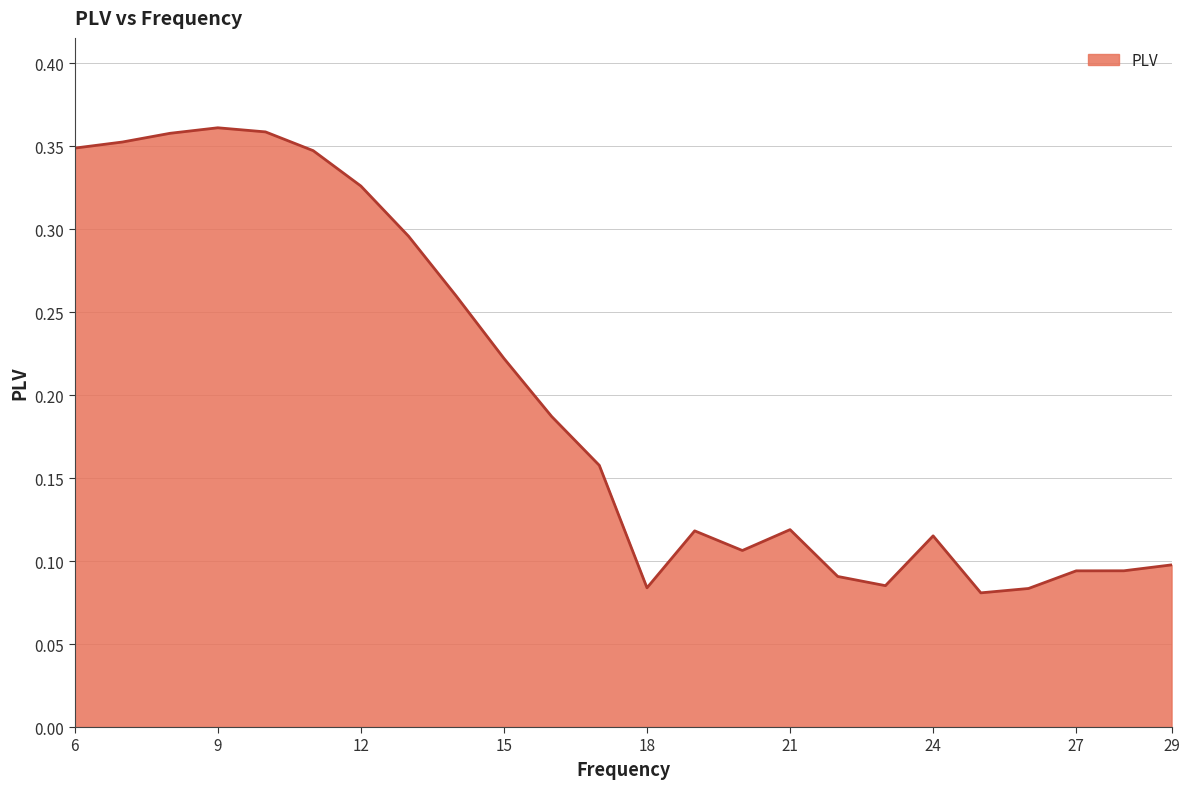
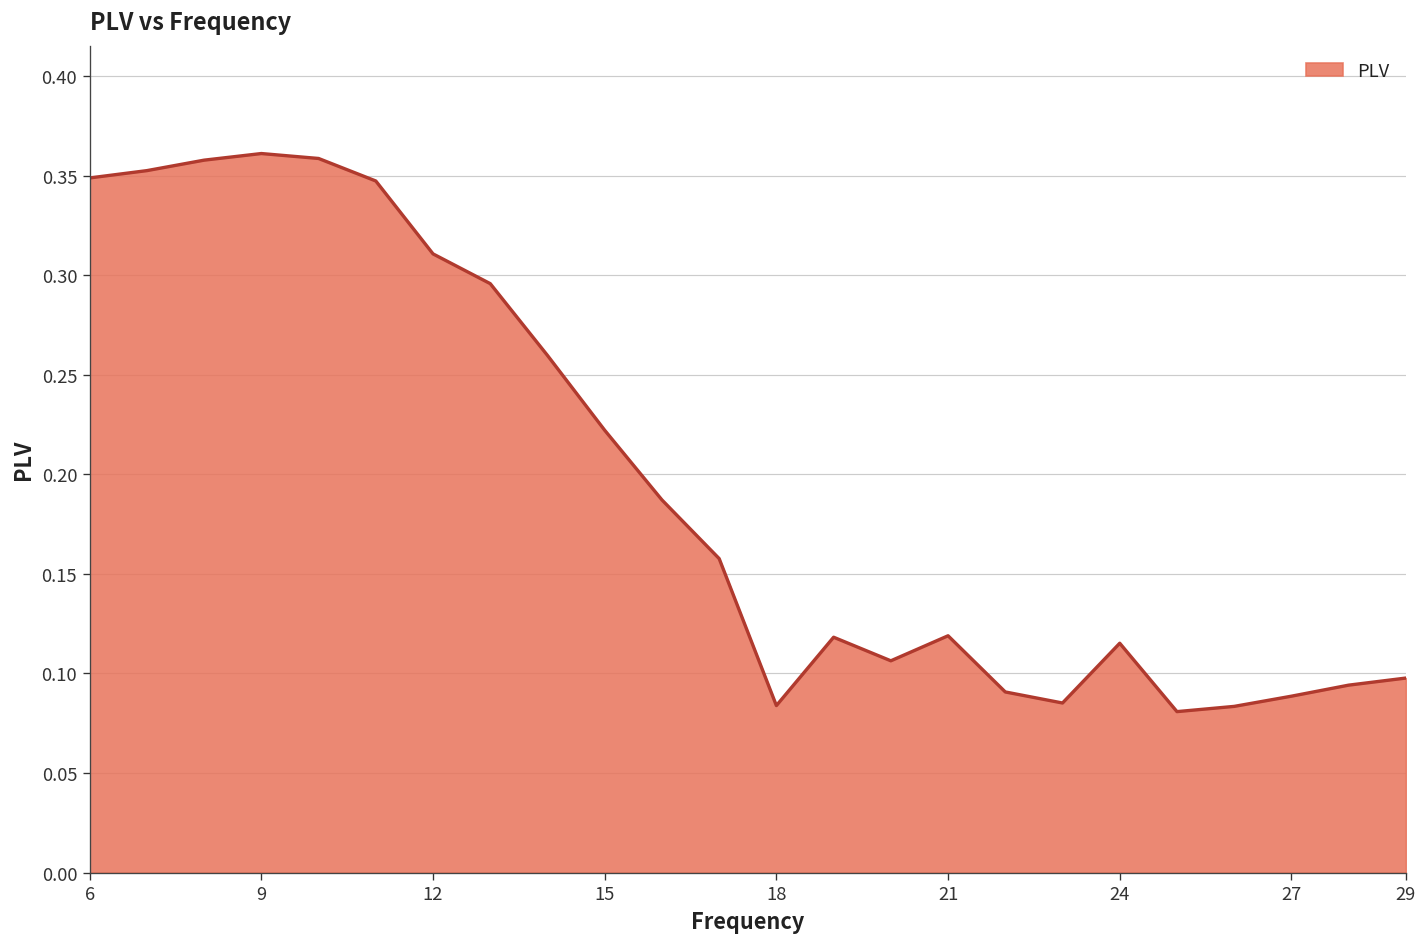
12: 0.326 -> 0.311
27: 0.094 -> 0.089
